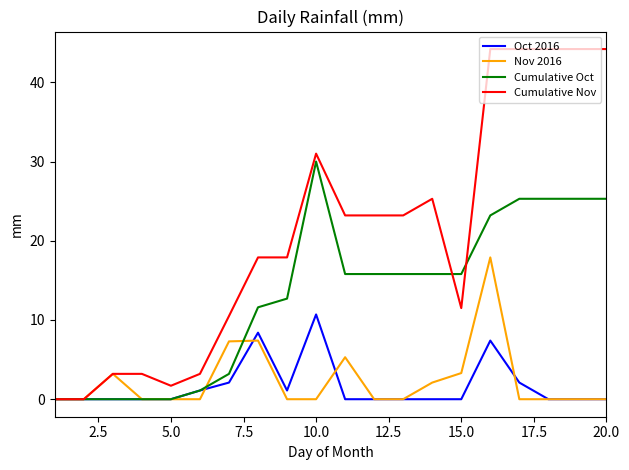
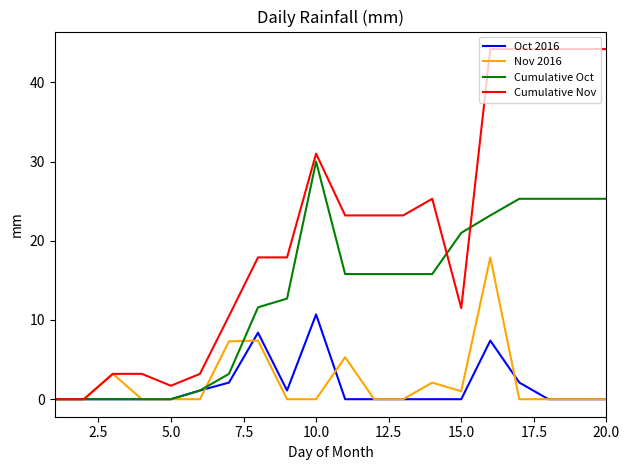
Nov 2016, 15.0: 3 -> 1
Cumulative Oct, 15.0: 16 -> 21
